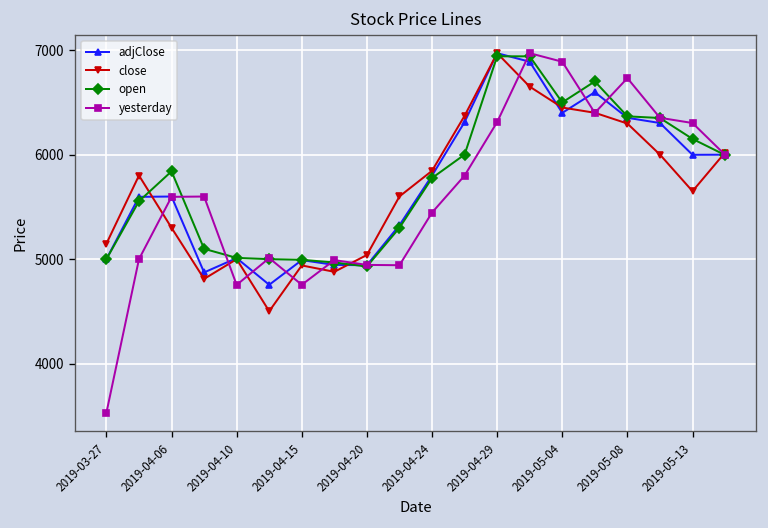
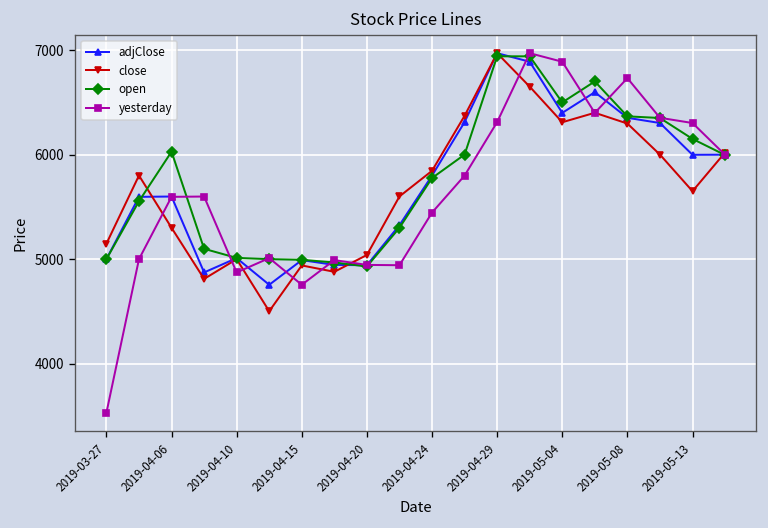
open, 2019-04-06: 5800 -> 6000
yesterday, 2019-04-10: 4800 -> 4900
close, 2019-05-04: 6500 -> 6300
